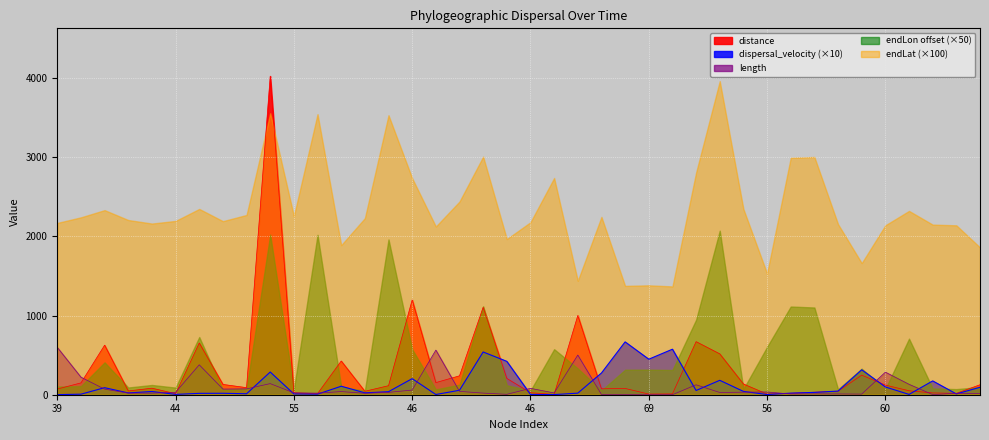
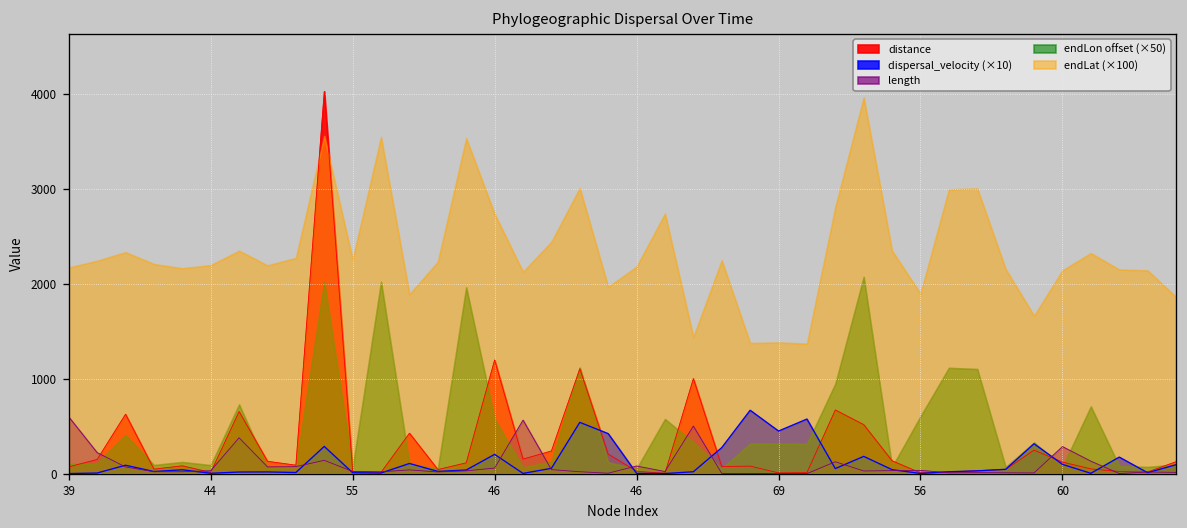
endLat (×100), 56: 1500 -> 1900
